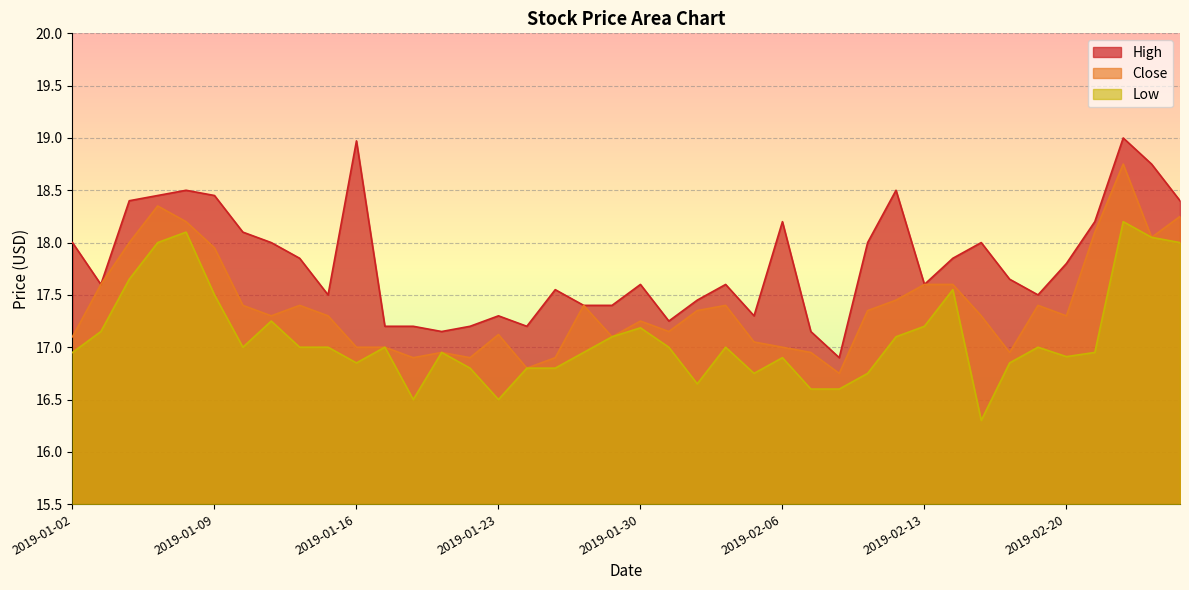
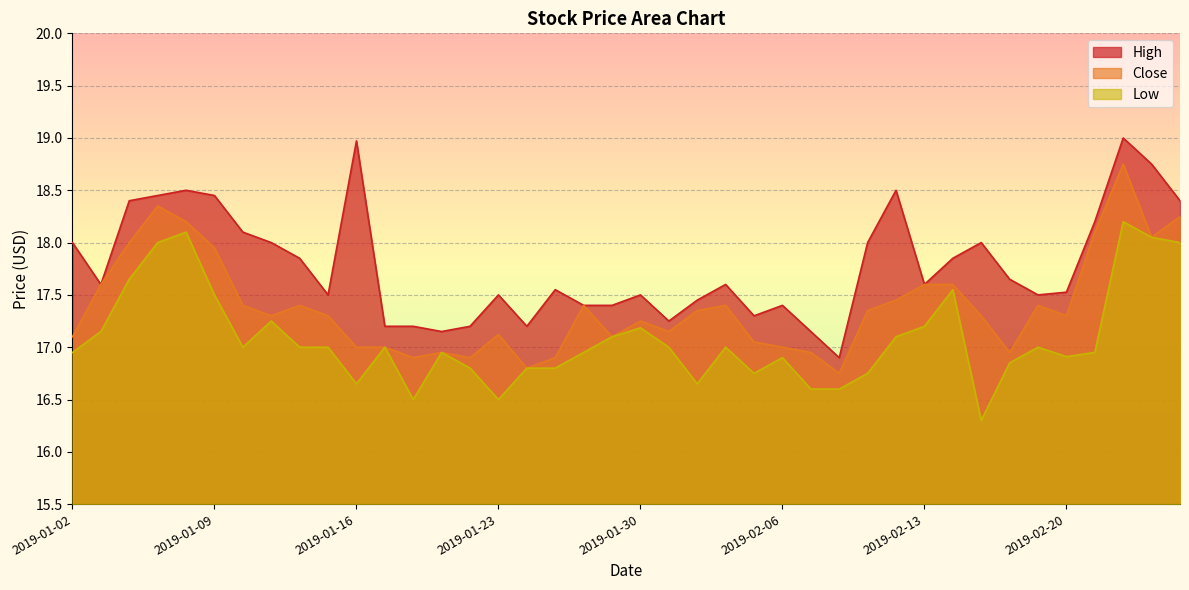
Low, 2019-01-16: 16.85 -> 16.65
High, 2019-01-23: 17.3 -> 17.5
High, 2019-01-30: 17.6 -> 17.5
High, 2019-02-06: 18.2 -> 17.4
High, 2019-02-20: 17.80 -> 17.53
